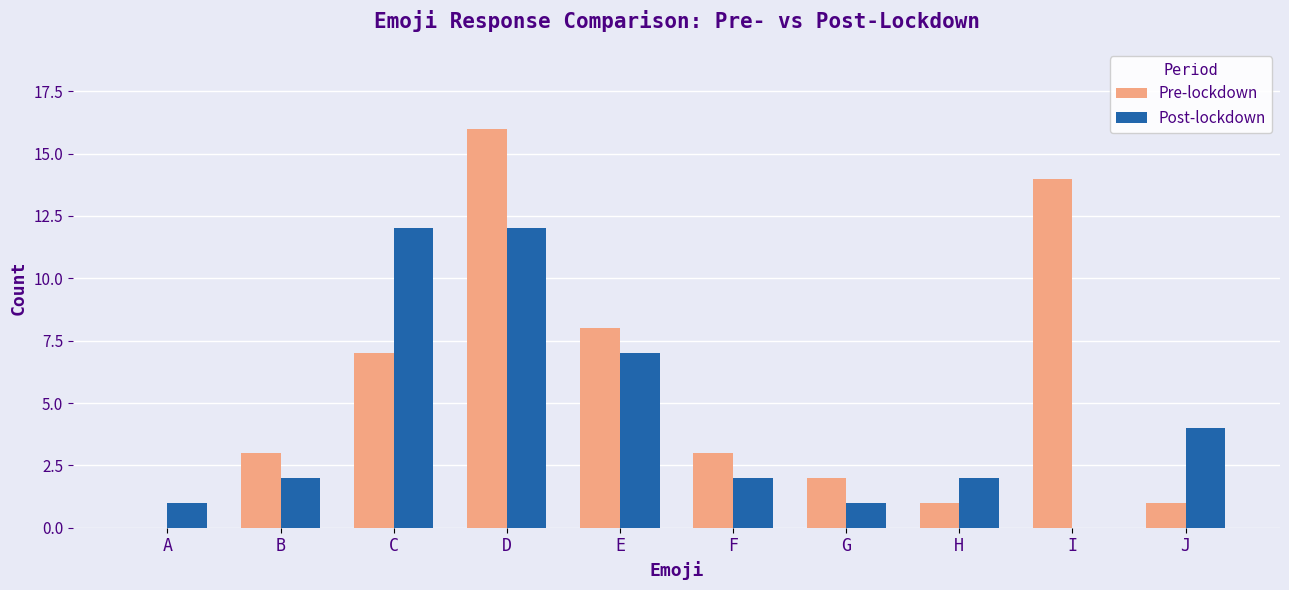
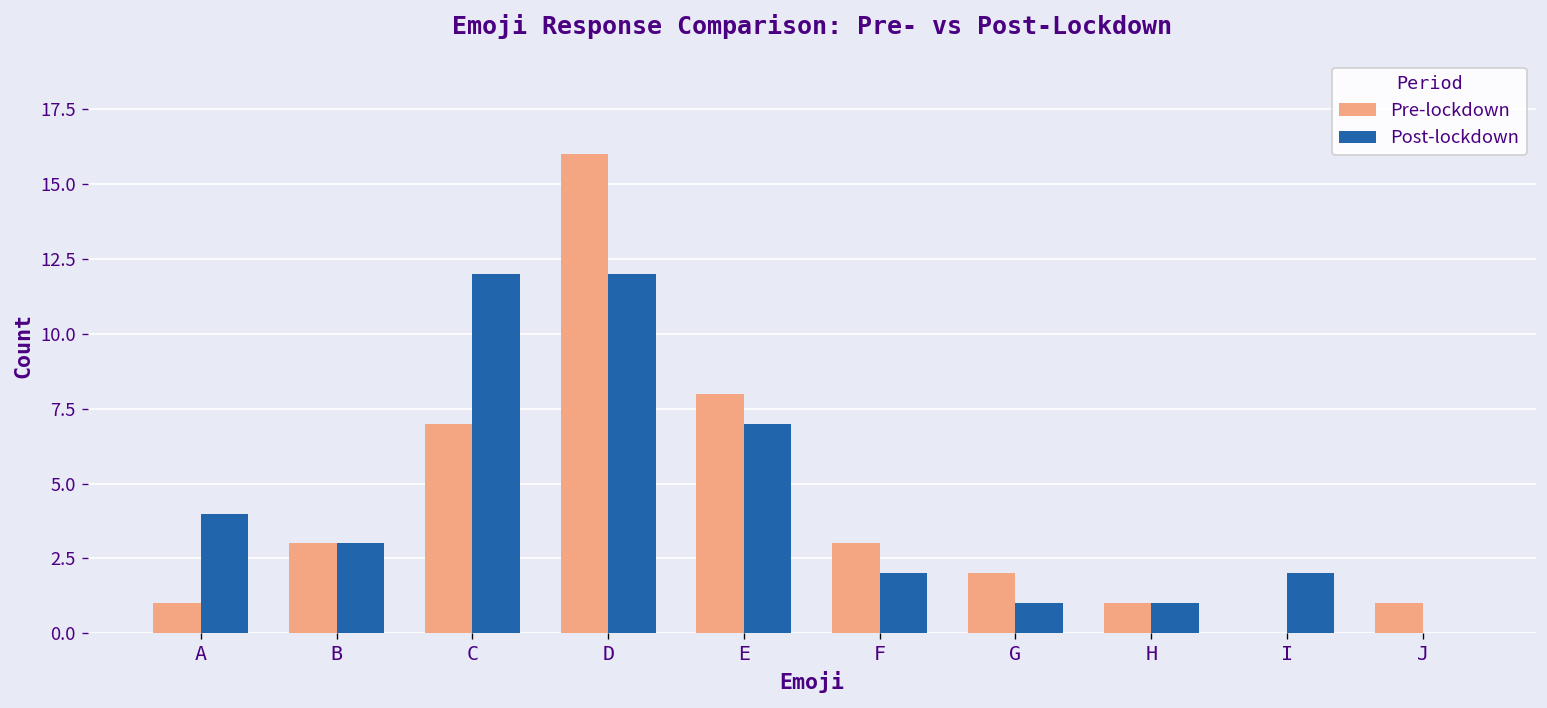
Pre-lockdown, A: 0 -> 1
Post-lockdown, A: 1 -> 4
Post-lockdown, B: 2 -> 3
Post-lockdown, H: 2 -> 1
Pre-lockdown, I: 14 -> 0
Post-lockdown, I: 0 -> 2
Post-lockdown, J: 4 -> 0
